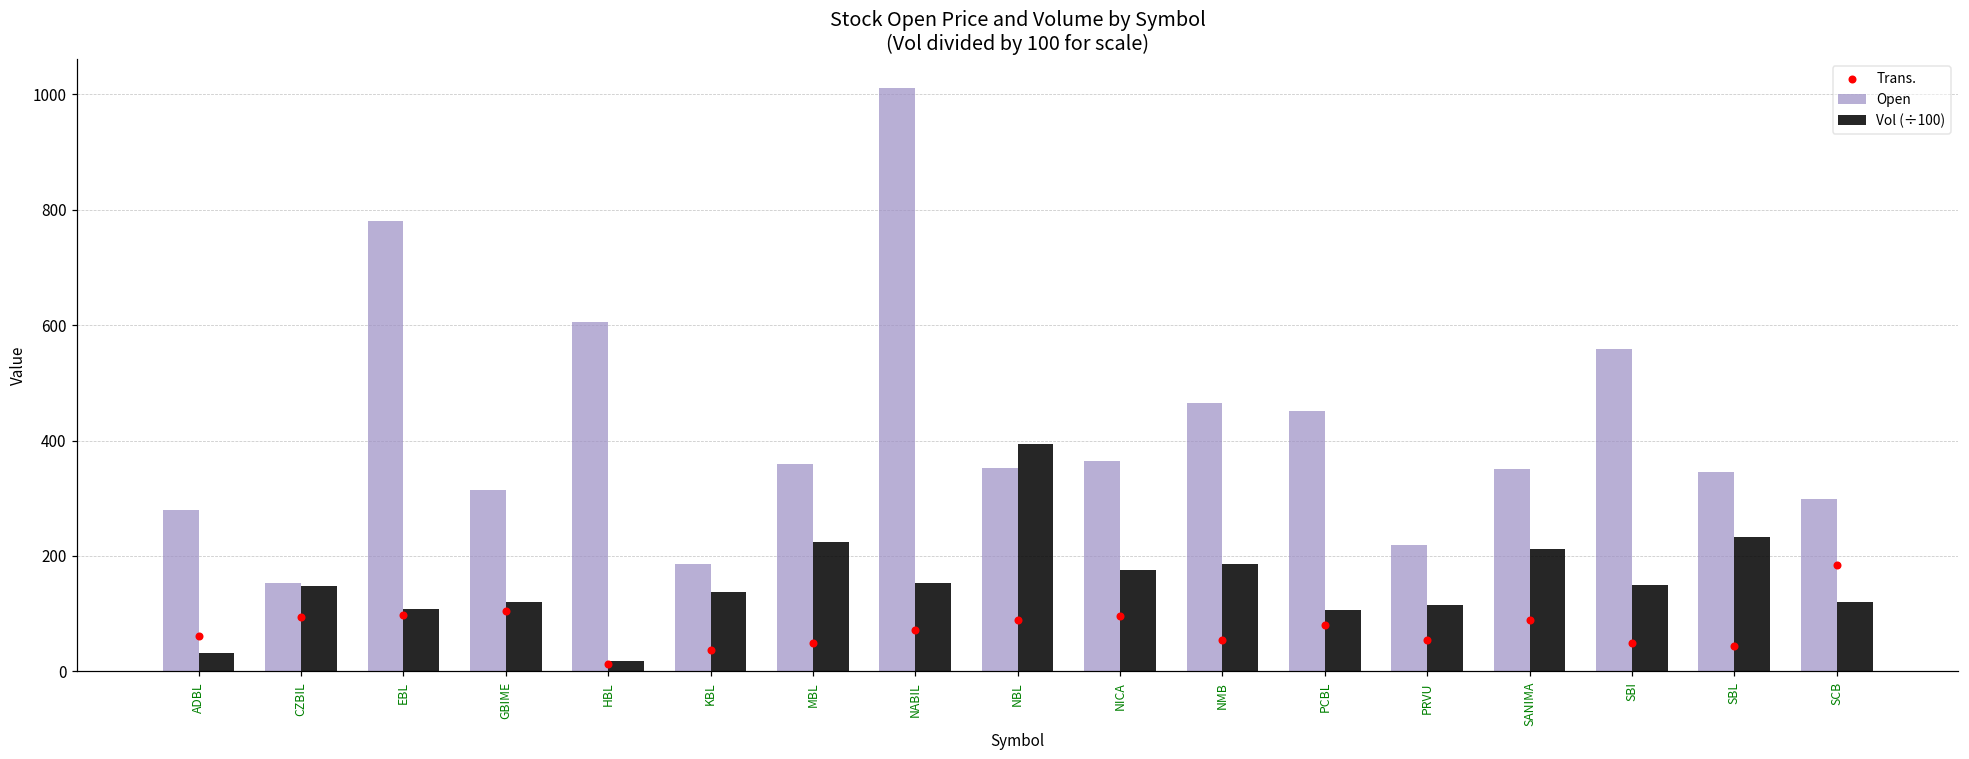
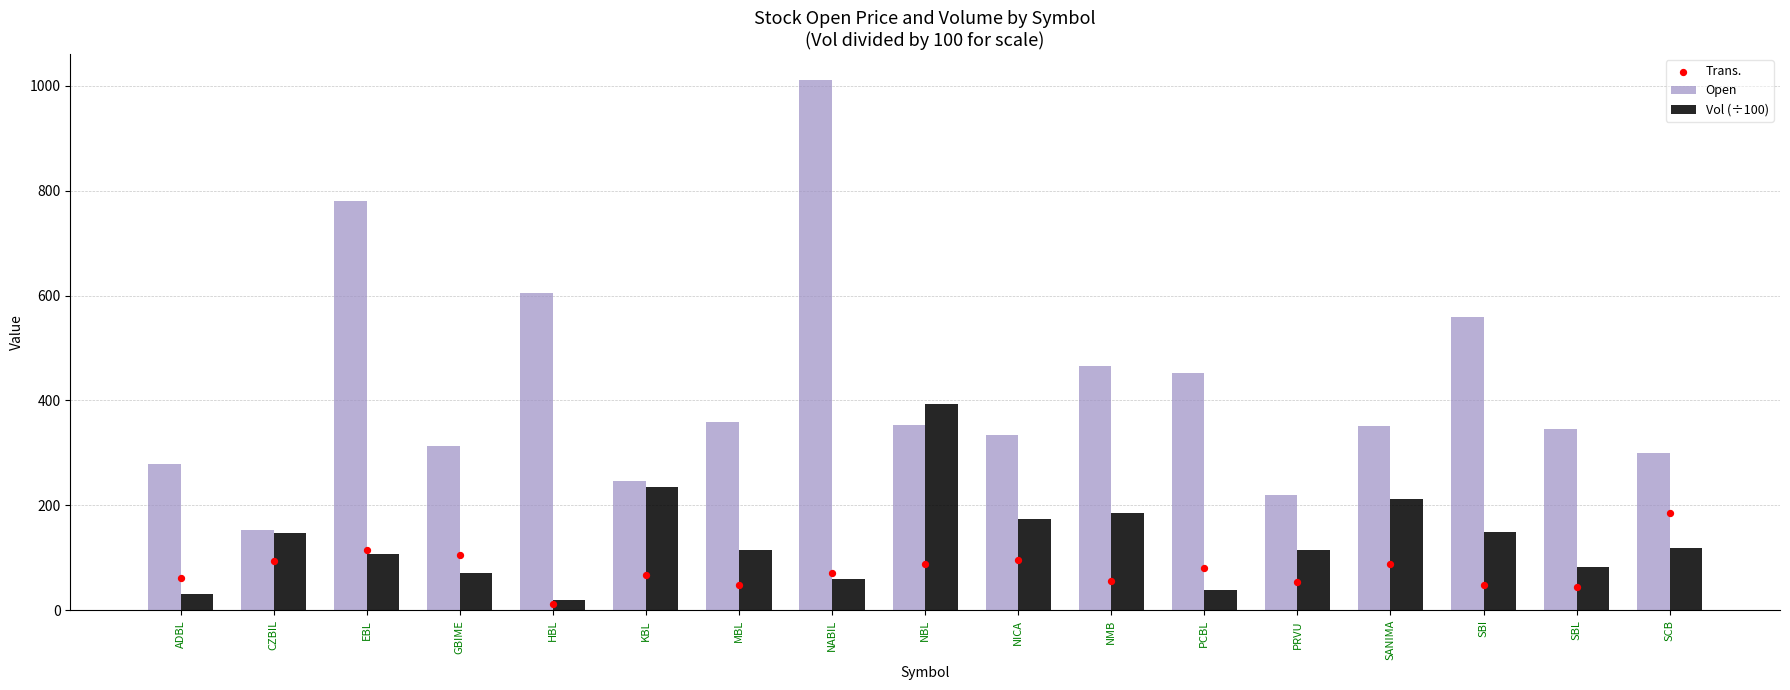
Trans., EBL: 100 -> 120
Vol (÷100), GBIME: 120 -> 70
Open, KBL: 190 -> 250
Trans., KBL: 40 -> 70
Vol (÷100), KBL: 140 -> 240
Vol (÷100), MBL: 220 -> 120
Vol (÷100), NABIL: 150 -> 60
Open, NICA: 370 -> 340
Vol (÷100), PCBL: 110 -> 40
Vol (÷100), SBL: 230 -> 80
